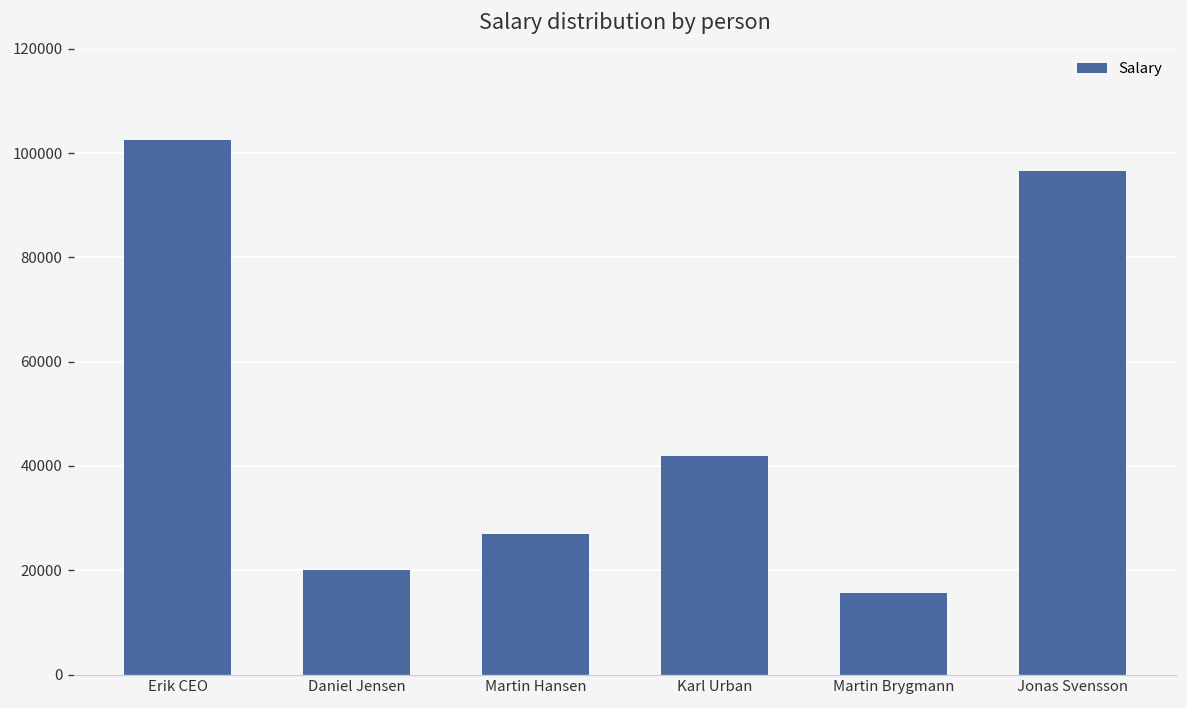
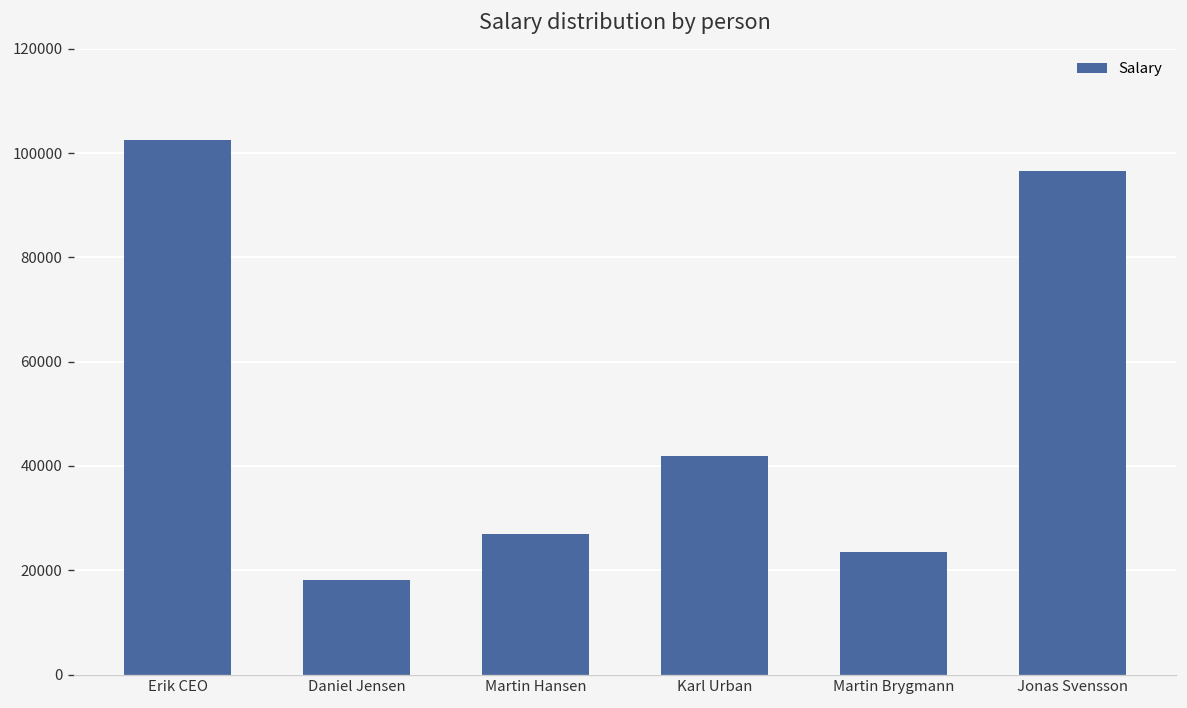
Daniel Jensen: 20000 -> 18000
Martin Brygmann: 16000 -> 23000
